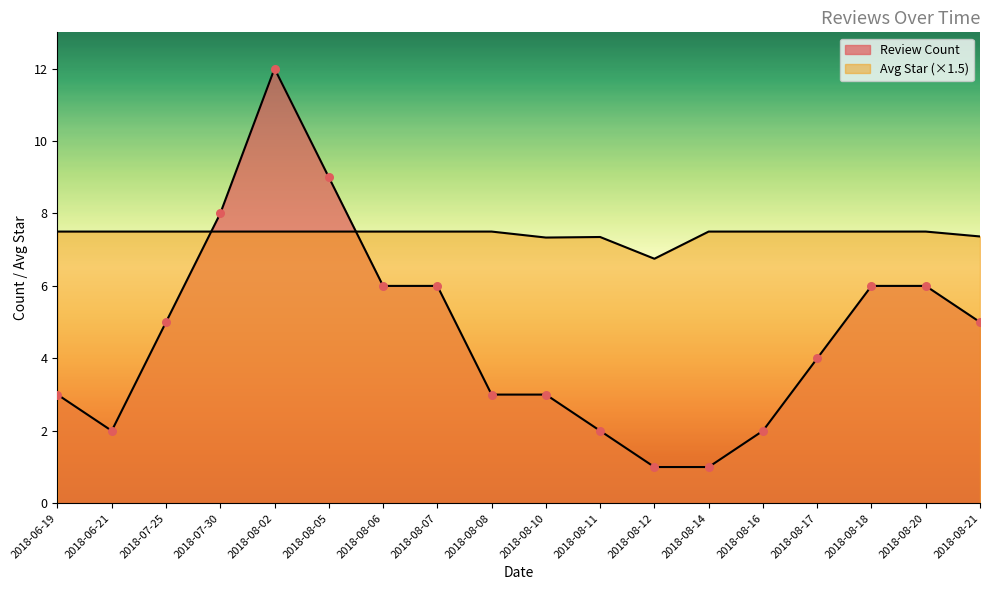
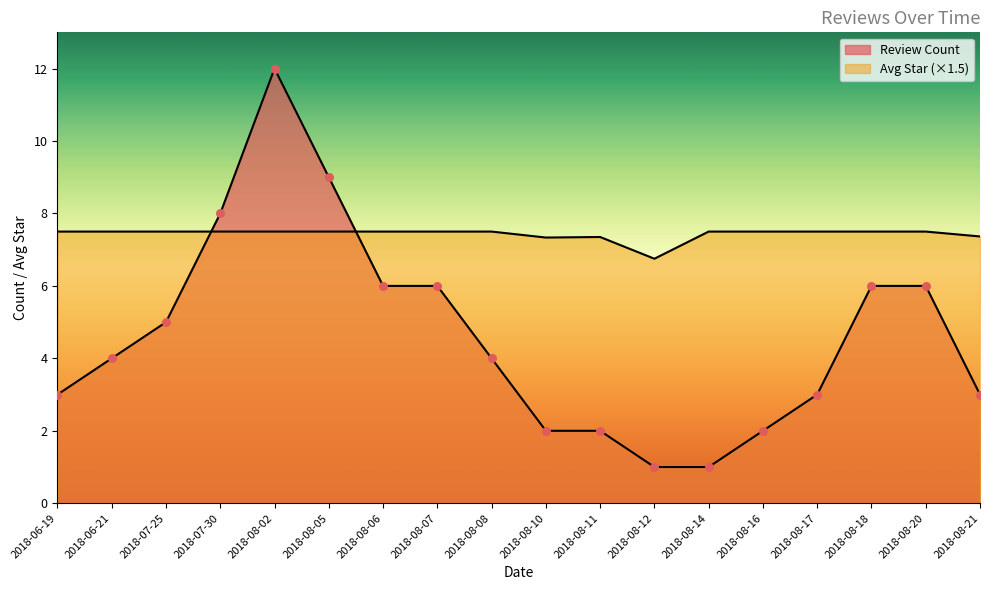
Review Count, 2018-06-21: 2 -> 4
Review Count, 2018-08-08: 3 -> 4
Review Count, 2018-08-10: 3 -> 2
Review Count, 2018-08-17: 4 -> 3
Review Count, 2018-08-21: 5 -> 3
